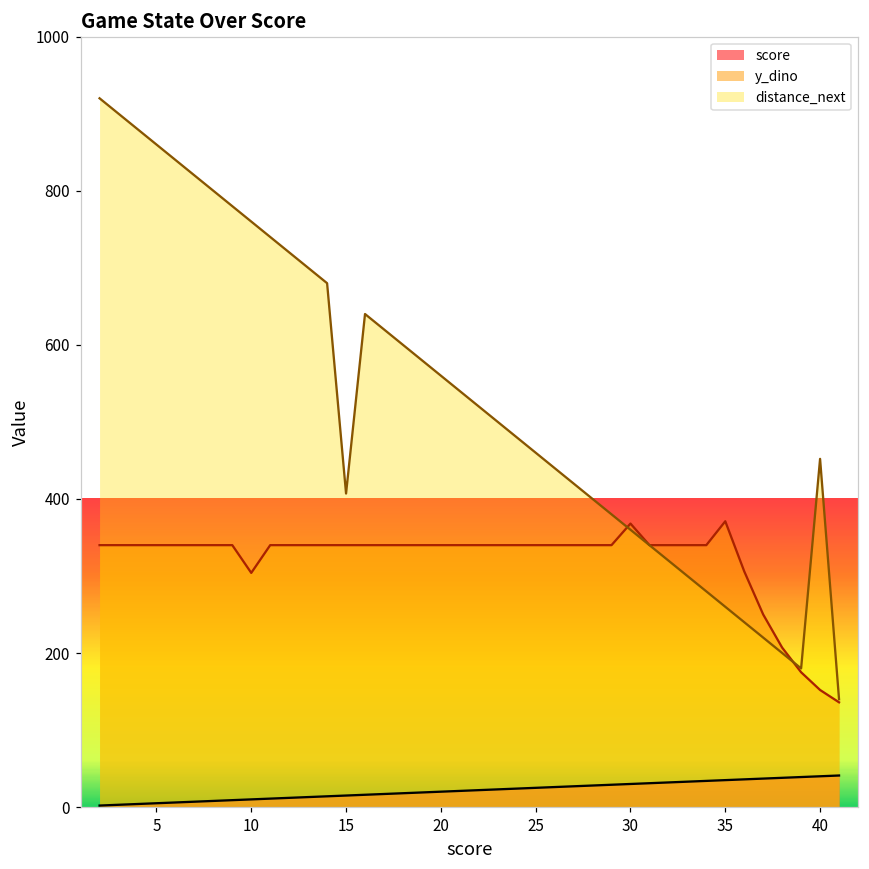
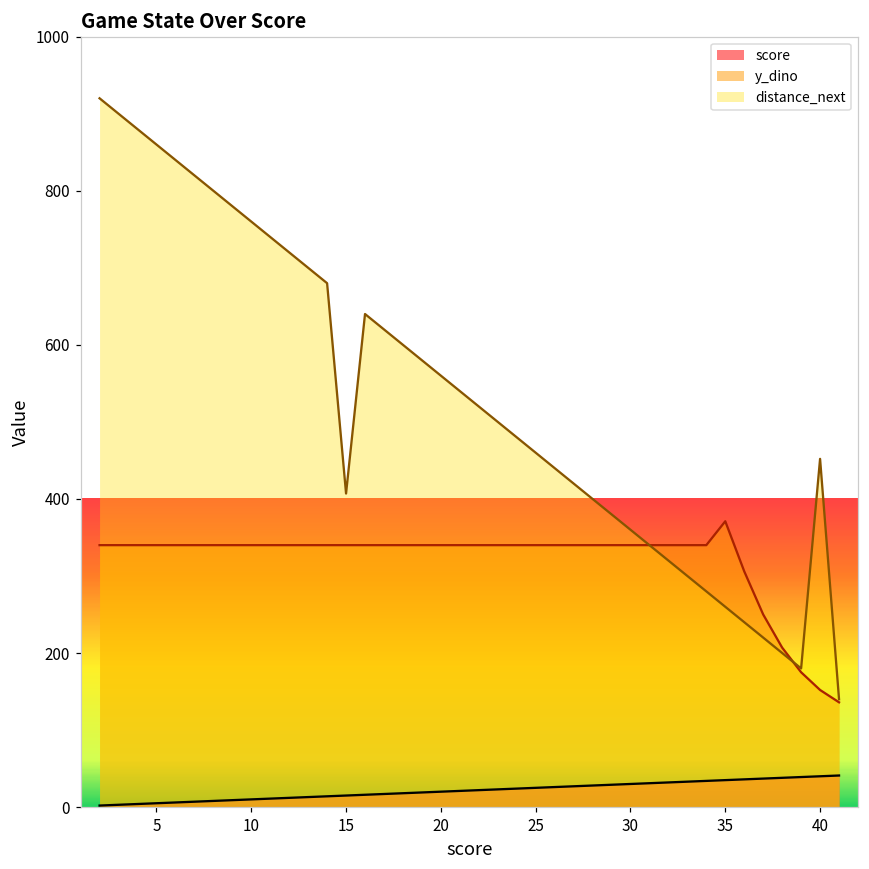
y_dino, 10: 300 -> 340
y_dino, 30: 370 -> 340
